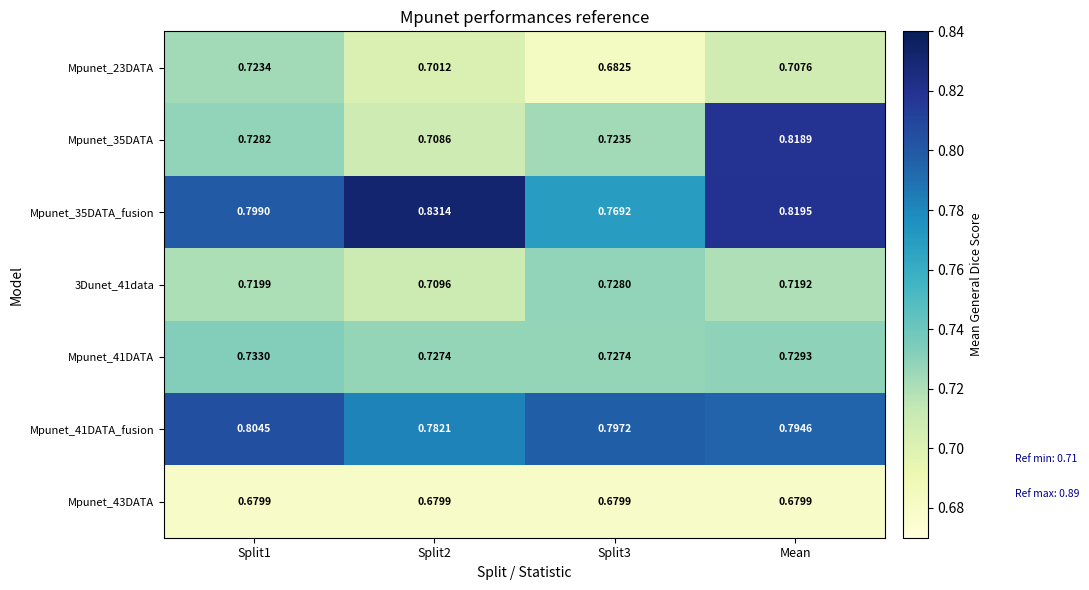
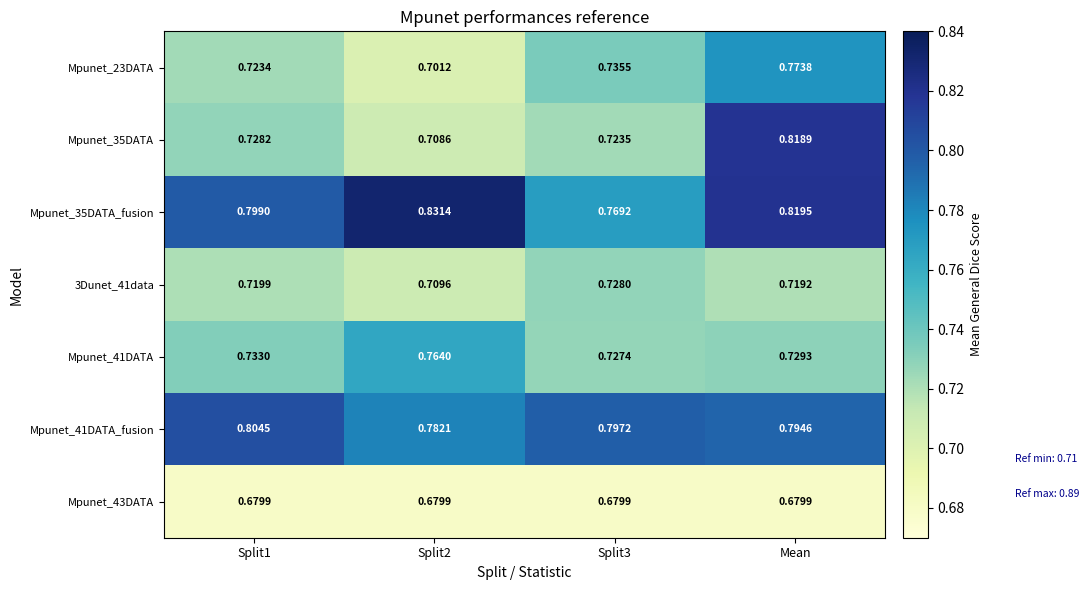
Mpunet_23DATA, Split3: 0.6825 -> 0.7355
Mpunet_23DATA, Mean: 0.7076 -> 0.7738
Mpunet_41DATA, Split2: 0.7274 -> 0.7640
